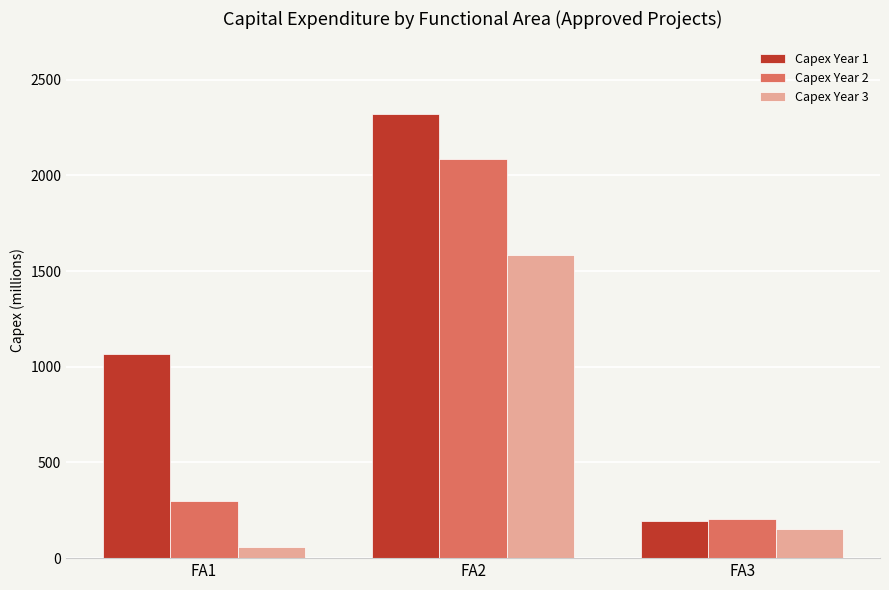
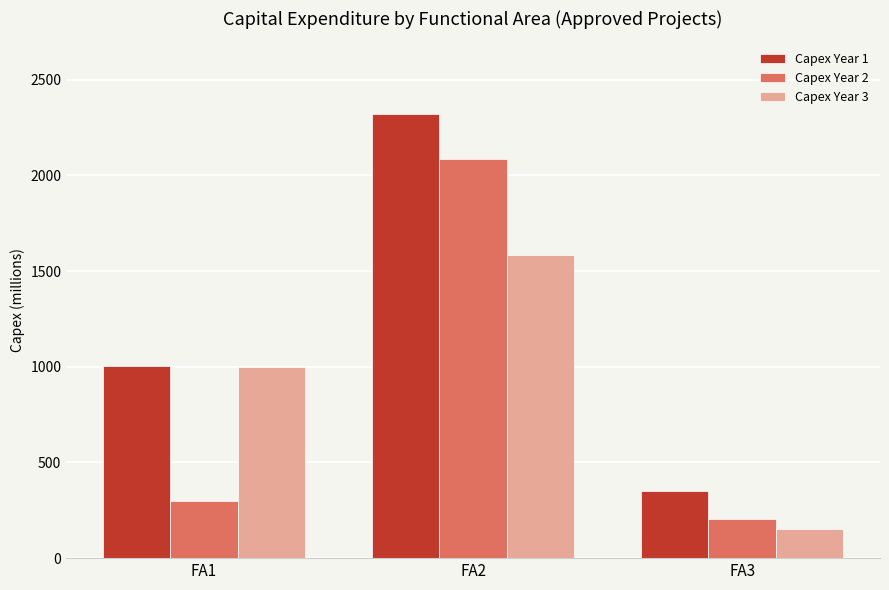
Capex Year 1, FA1: 1070 -> 1000
Capex Year 3, FA1: 60 -> 1000
Capex Year 1, FA3: 200 -> 350
